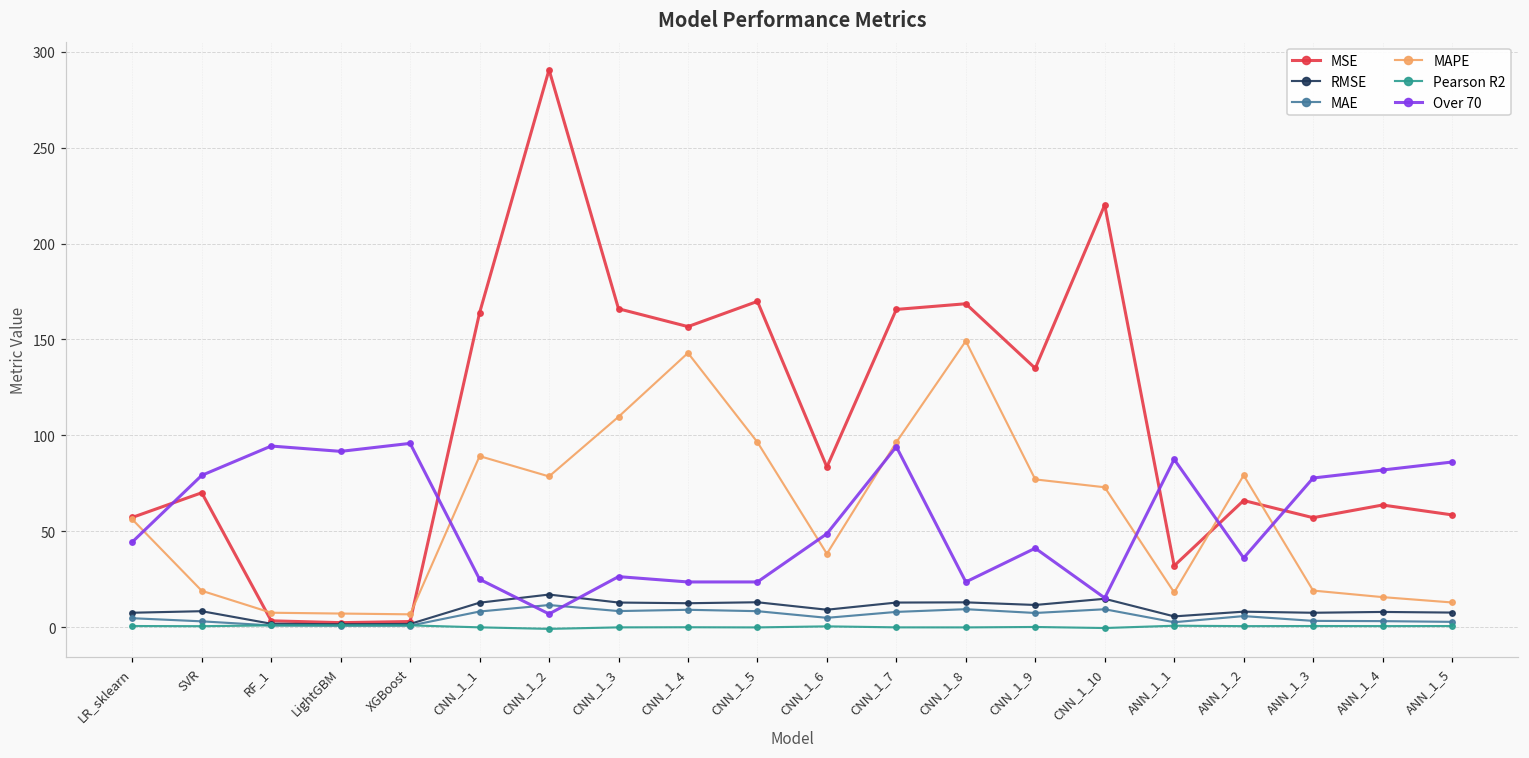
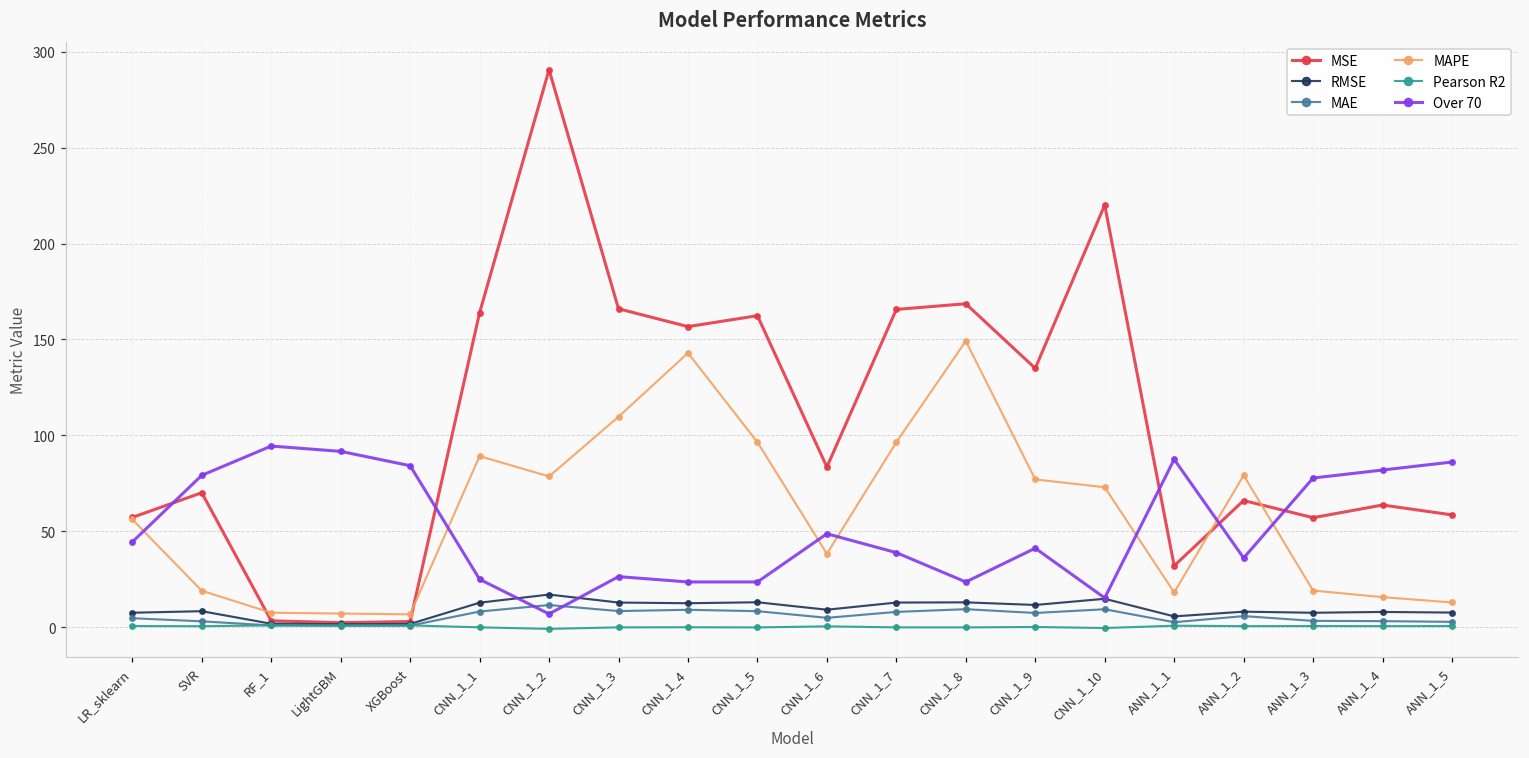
Over 70, XGBoost: 96 -> 84
MSE, CNN_1_5: 170 -> 162
Over 70, CNN_1_7: 94 -> 39
